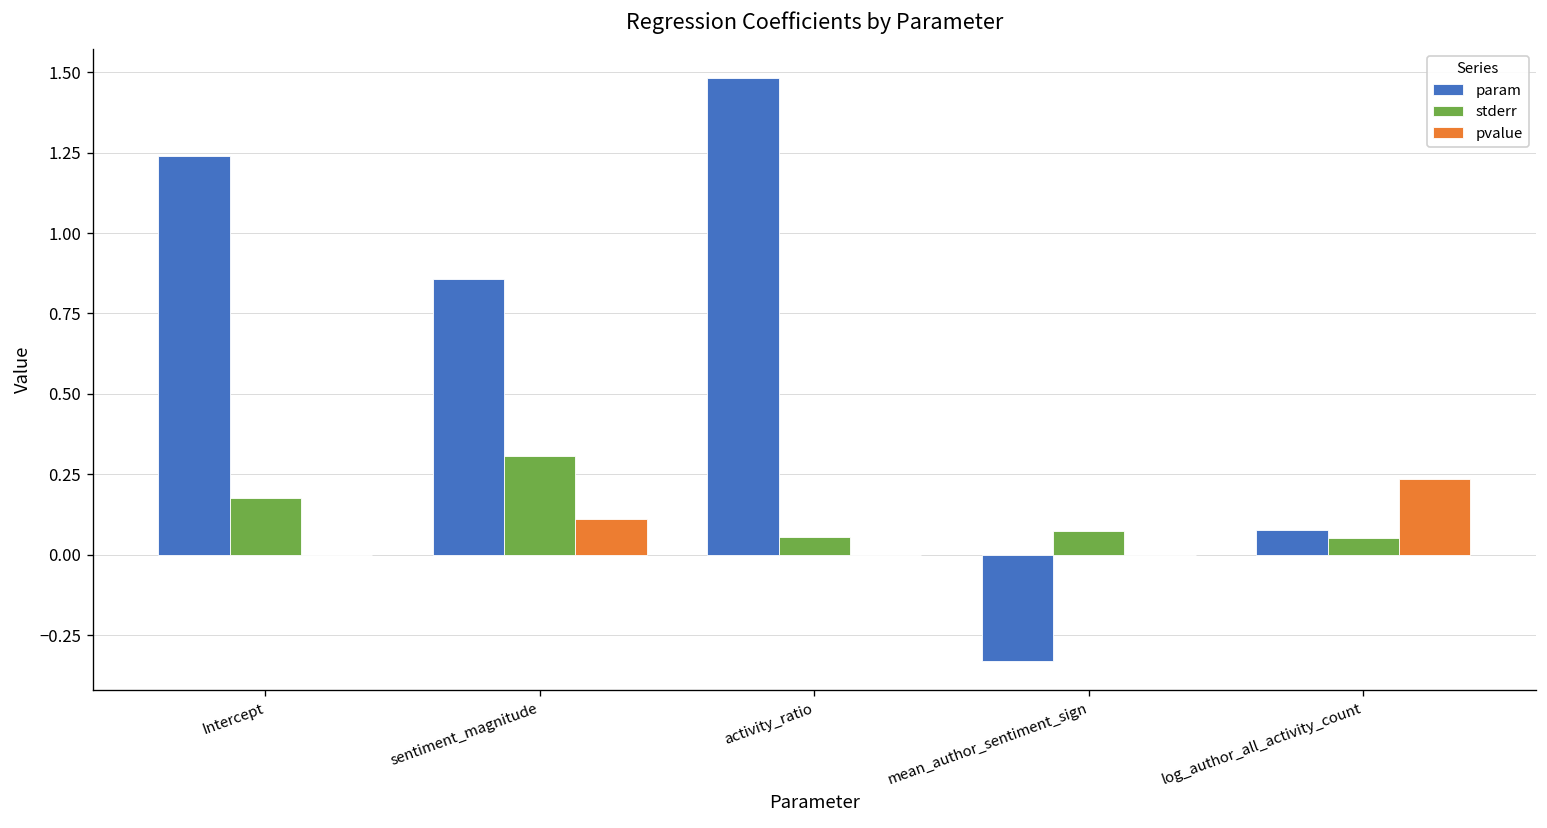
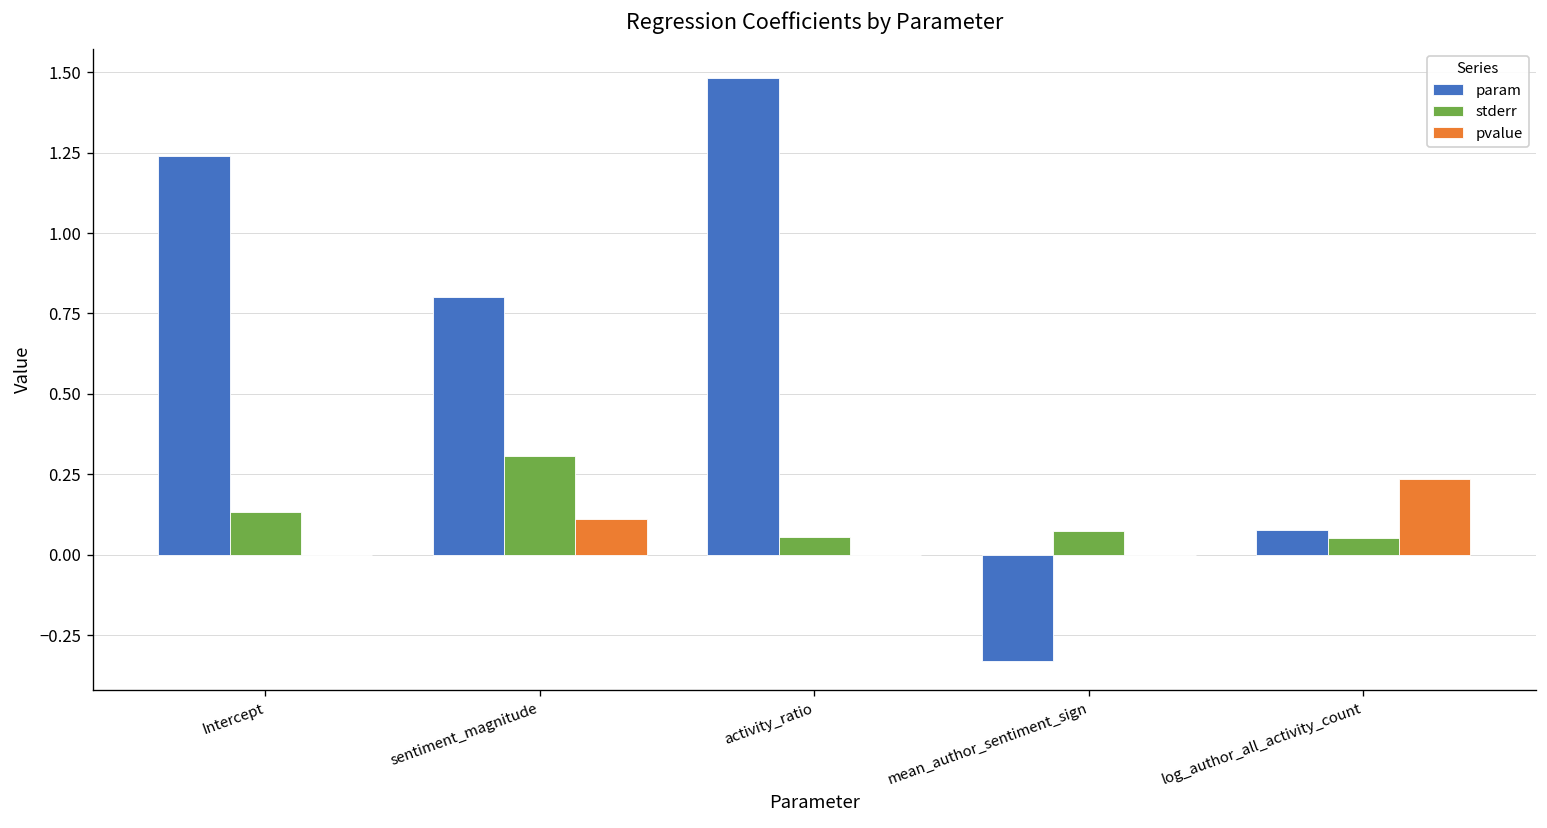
stderr, Intercept: 0.18 -> 0.13
param, sentiment_magnitude: 0.86 -> 0.80
